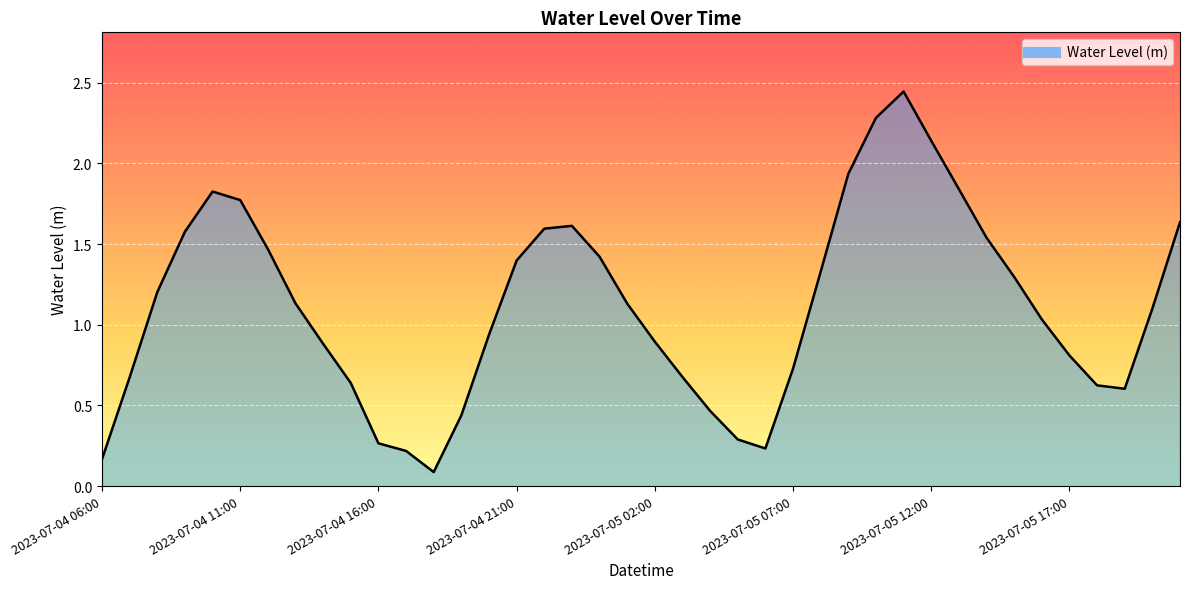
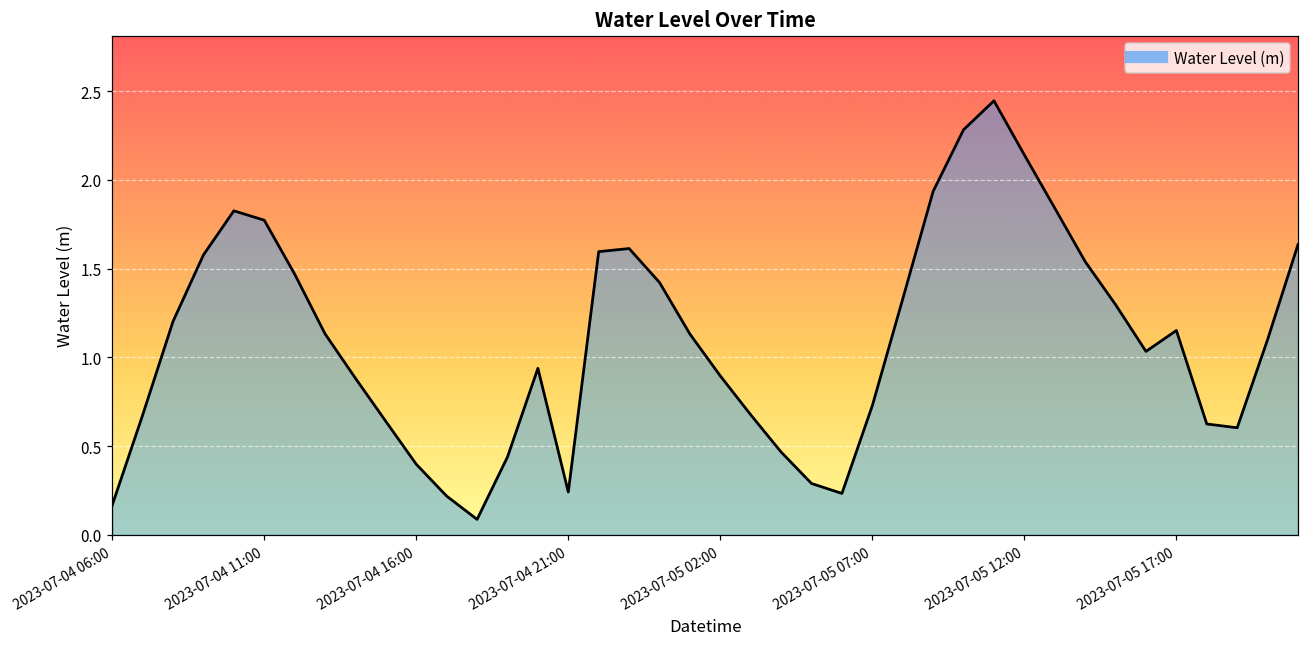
2023-07-04 16:00: 0.27 -> 0.40
2023-07-04 21:00: 1.40 -> 0.24
2023-07-05 17:00: 0.81 -> 1.15
